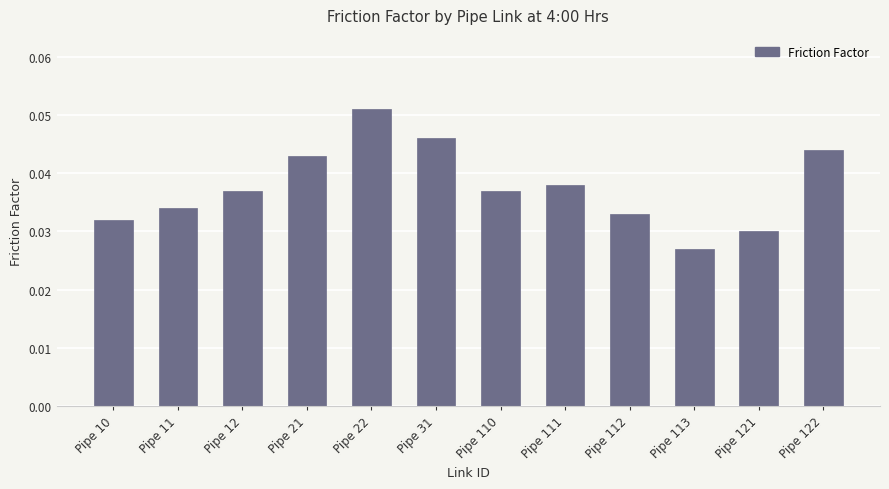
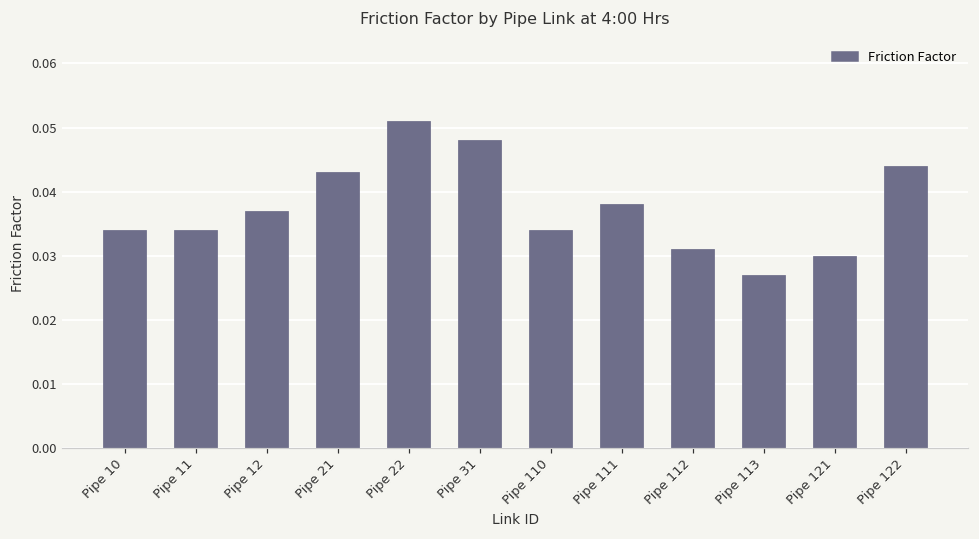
Pipe 10: 0.032 -> 0.034
Pipe 31: 0.046 -> 0.048
Pipe 110: 0.037 -> 0.034
Pipe 112: 0.033 -> 0.031
